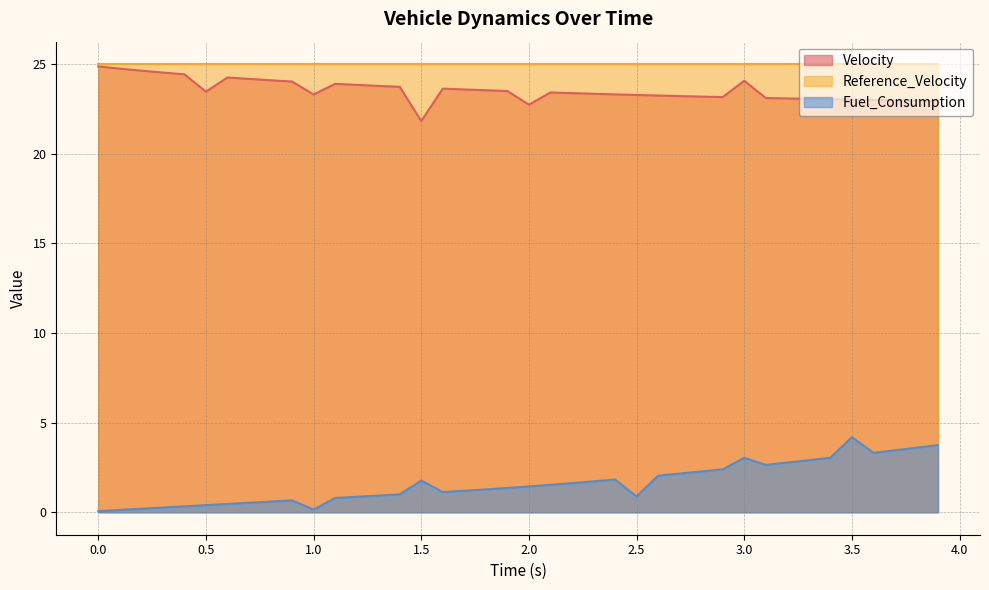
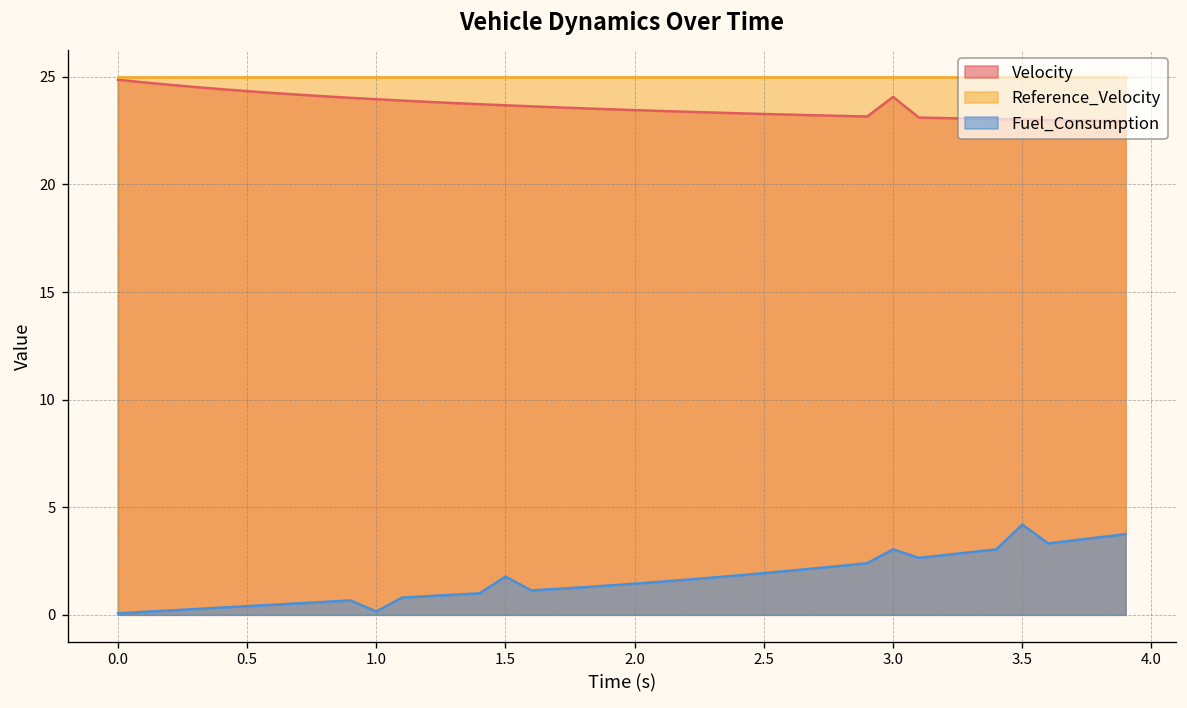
Velocity, 0.5: 23.5 -> 24.3
Velocity, 1.0: 23.3 -> 24.0
Velocity, 1.5: 21.8 -> 23.7
Velocity, 2.0: 22.7 -> 23.5
Fuel_Consumption, 2.5: 0.9 -> 1.9
